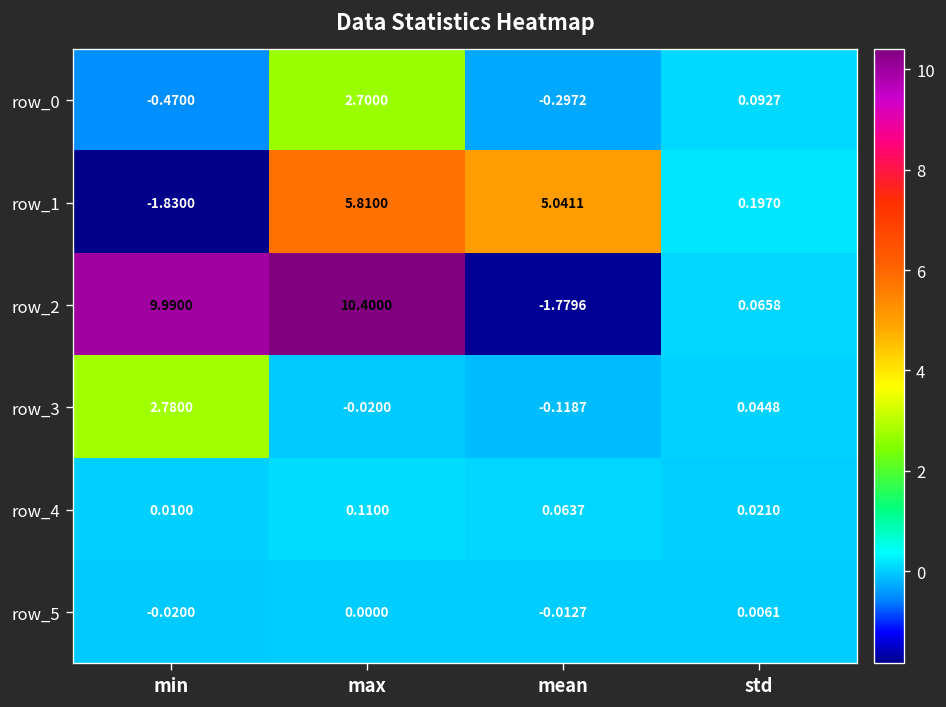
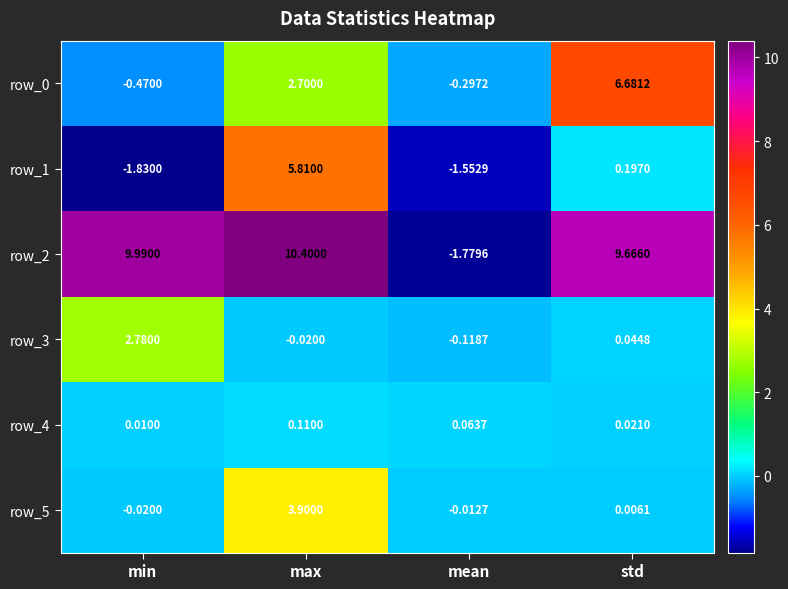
row_0, std: 0.0927 -> 6.6812
row_1, mean: 5.0411 -> -1.5529
row_2, std: 0.0658 -> 9.6660
row_5, max: 0.0000 -> 3.9000
